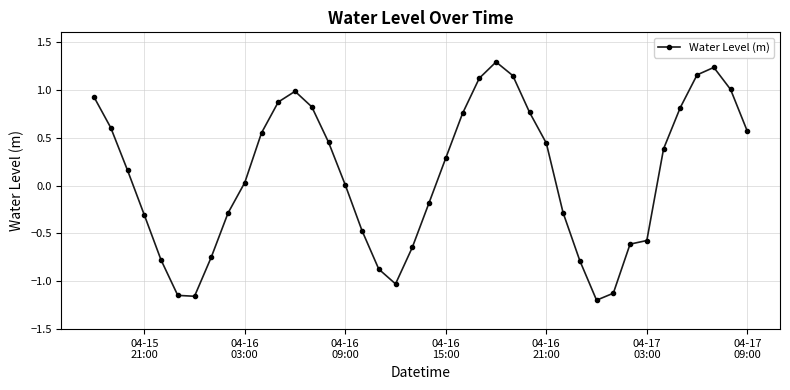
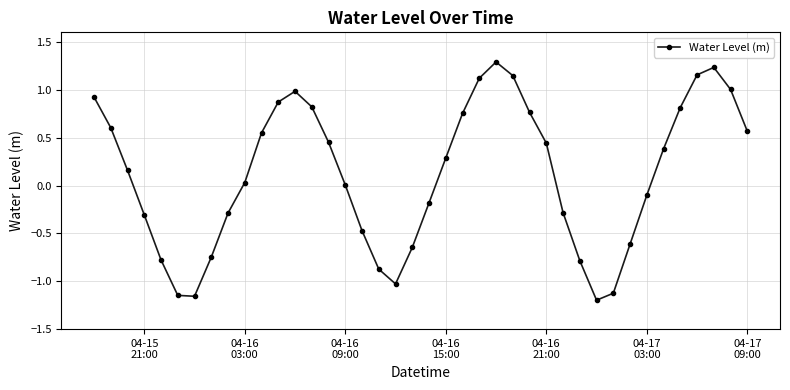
04-17 03:00: -0.6 -> -0.1
